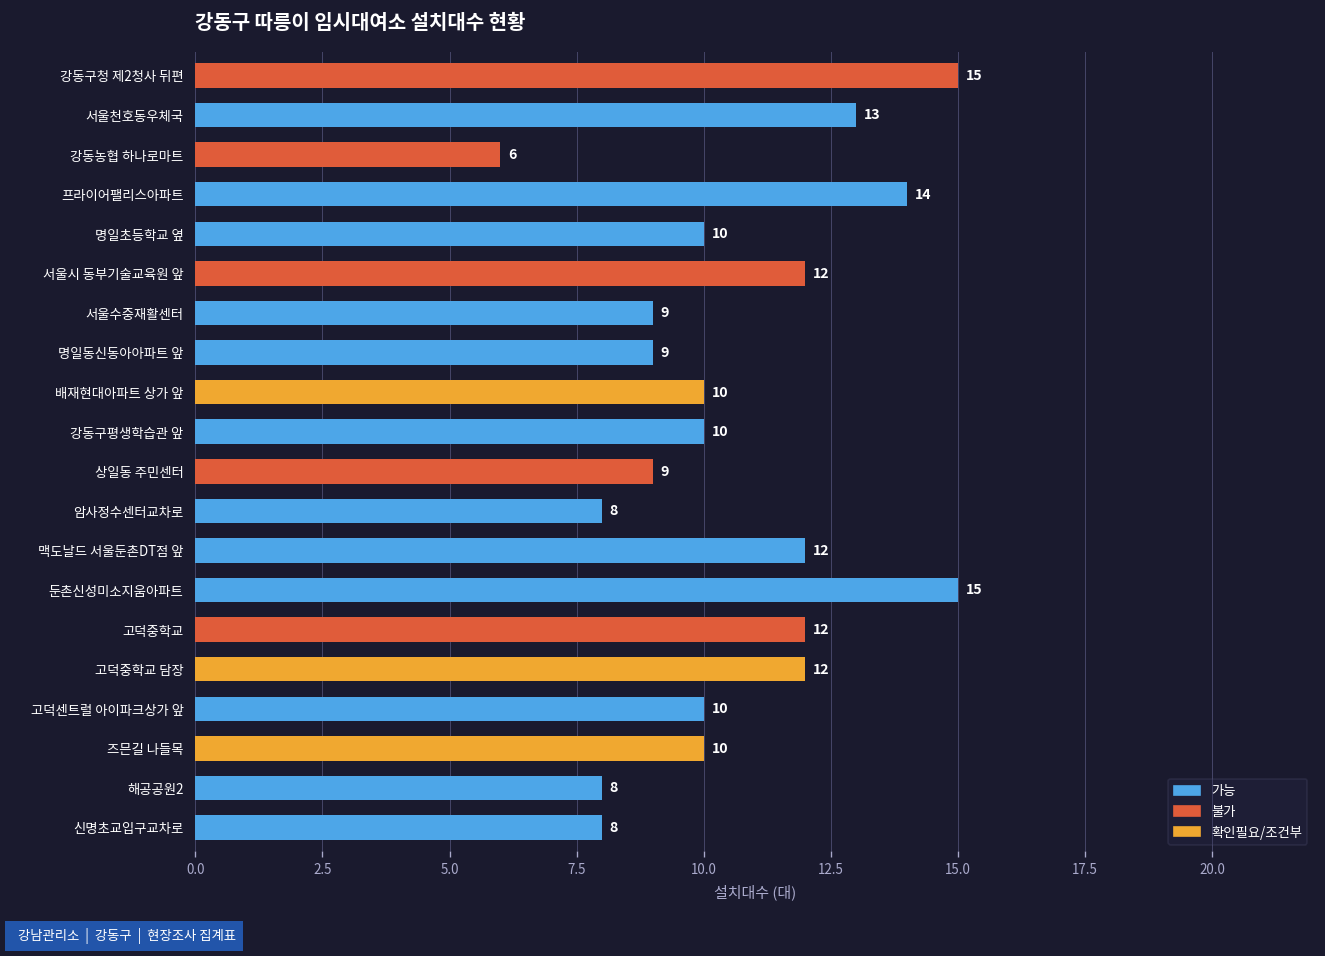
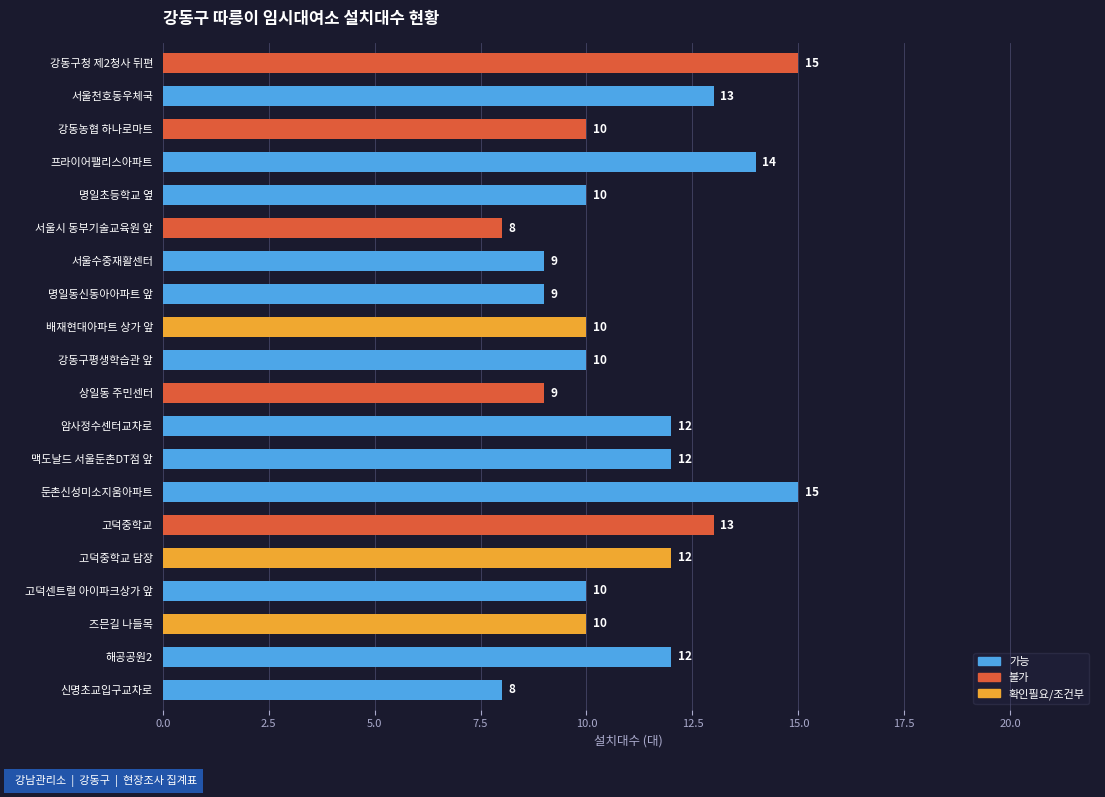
강동농협 하나로마트: 6 -> 10
서울시 동부기술교육원 앞: 12 -> 8
암사정수센터교차로: 8 -> 12
고덕중학교: 12 -> 13
해공공원2: 8 -> 12
